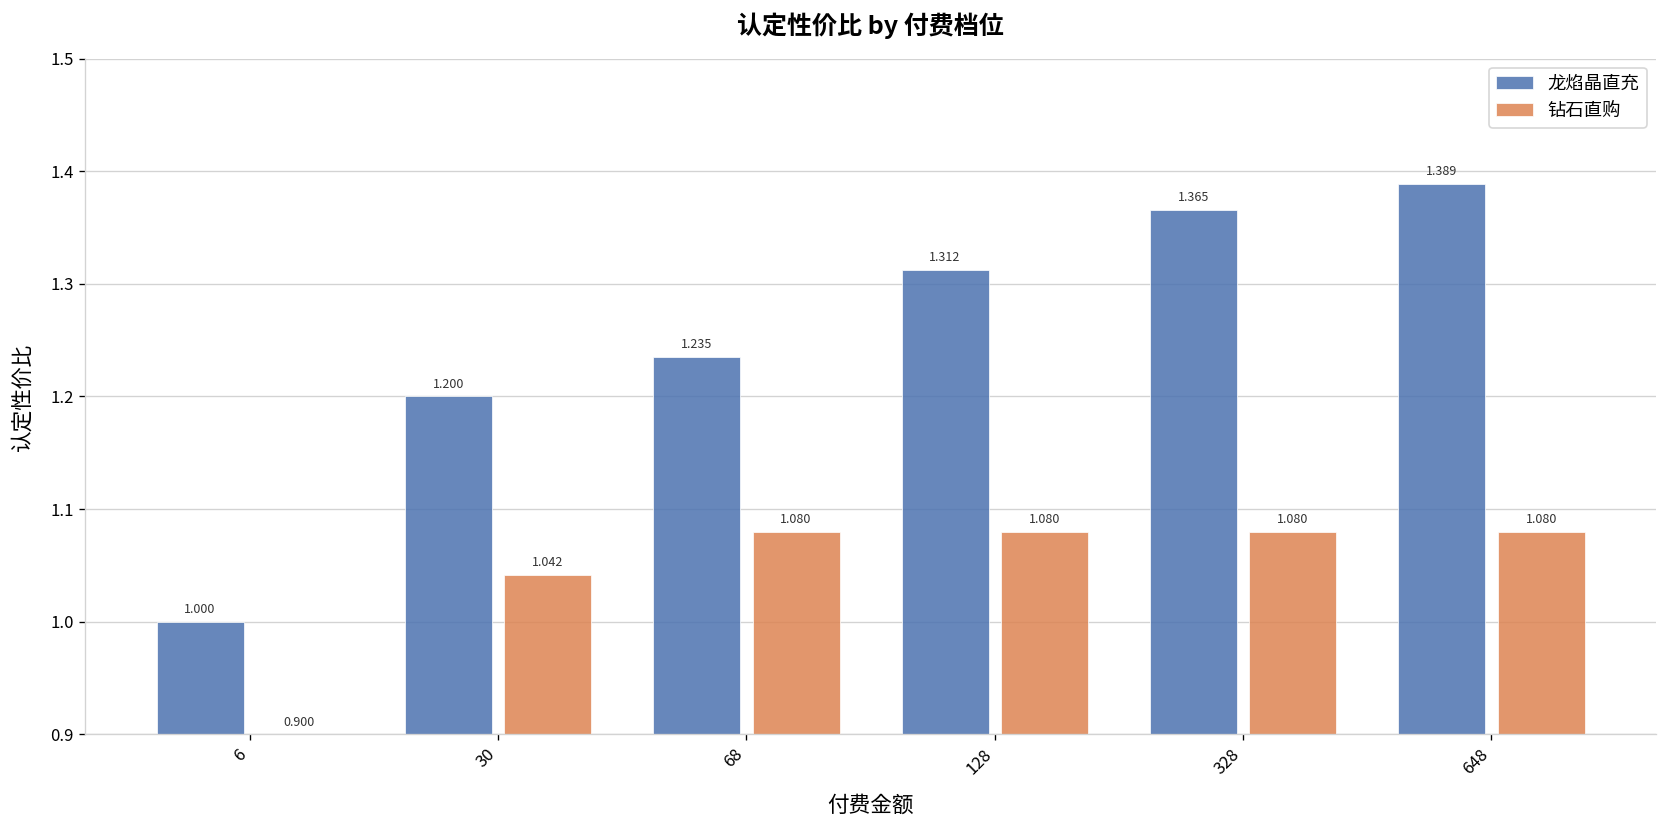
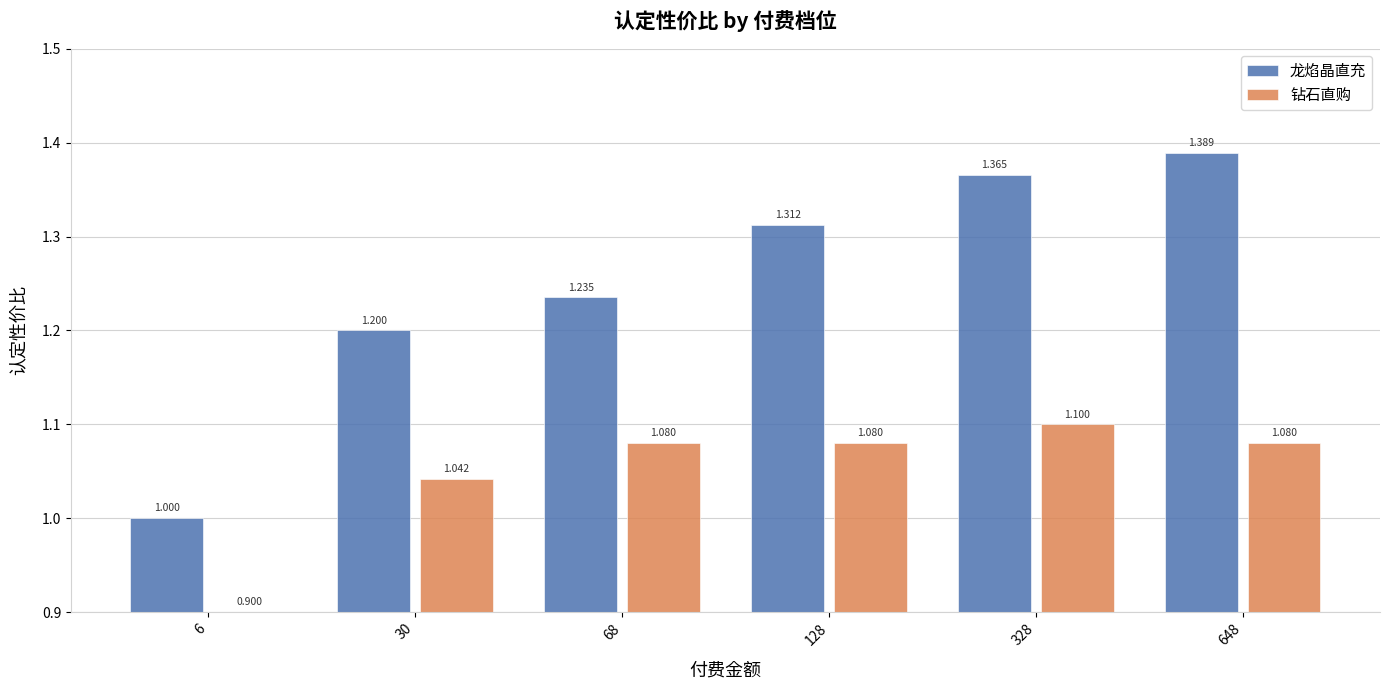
钻石直购, 328: 1.080 -> 1.100
